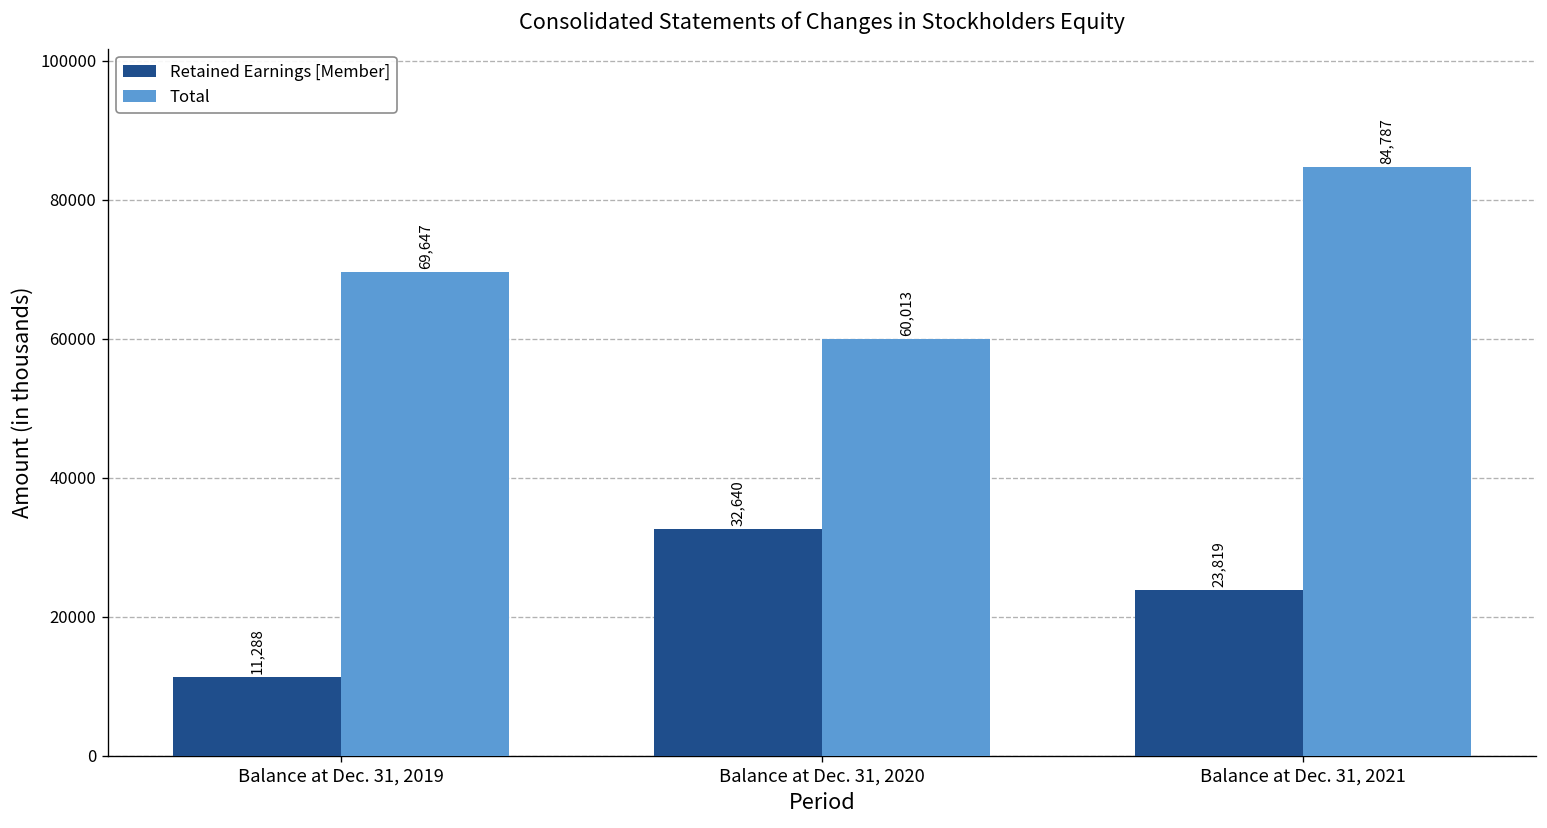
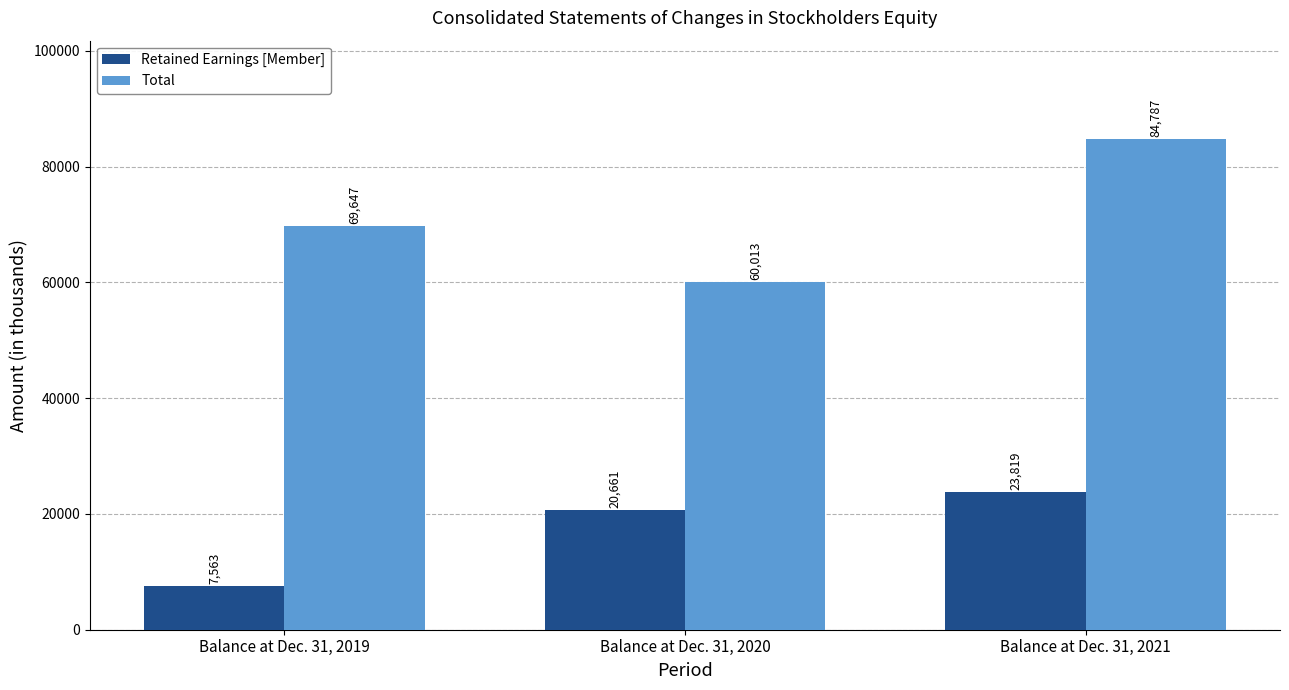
Retained Earnings [Member], Balance at Dec. 31, 2019: 11,288 -> 7,563
Retained Earnings [Member], Balance at Dec. 31, 2020: 32,640 -> 20,661
